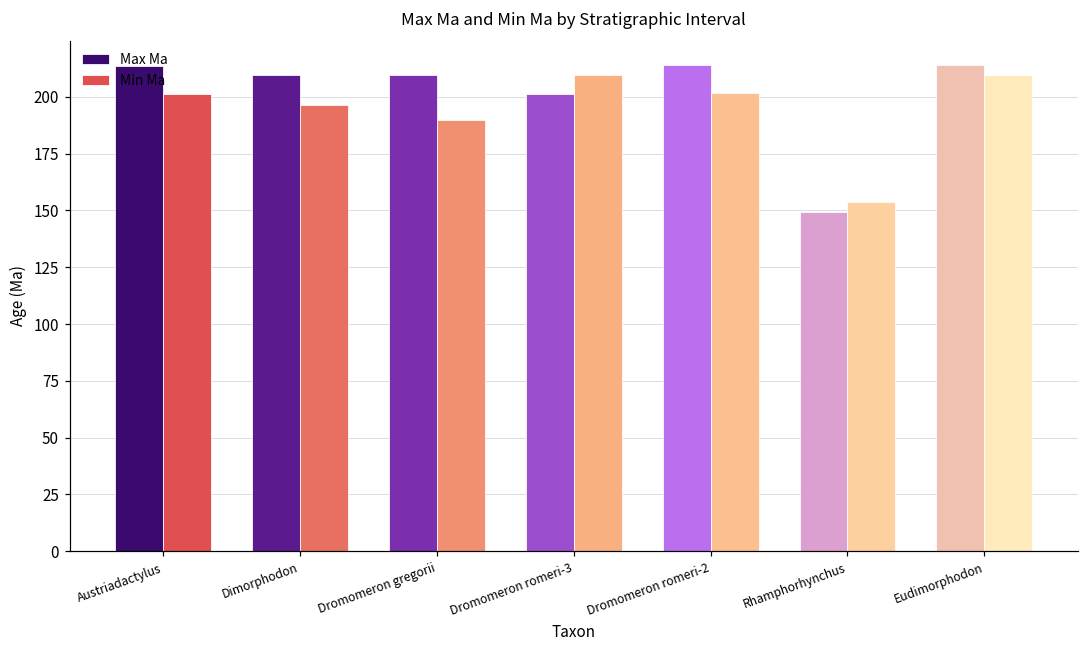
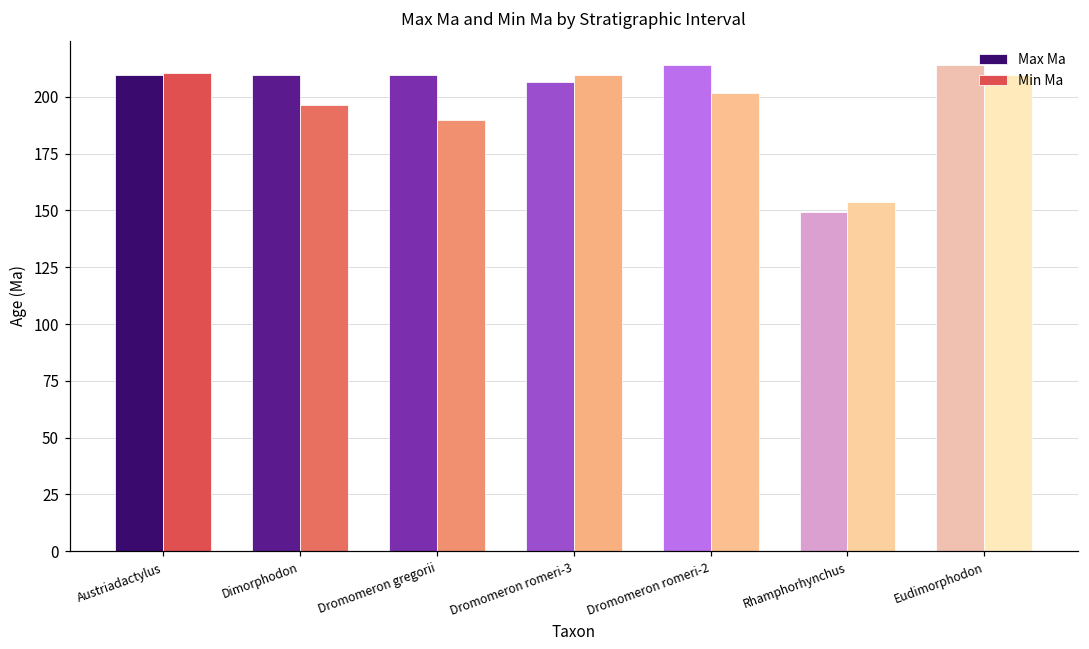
Max Ma, Austriadactylus: 214 -> 210
Min Ma, Austriadactylus: 201 -> 211
Max Ma, Dromomeron romeri-3: 201 -> 206
